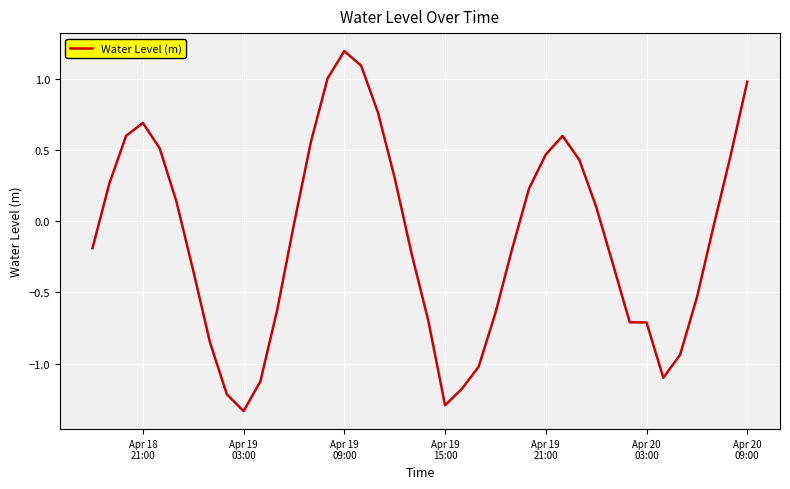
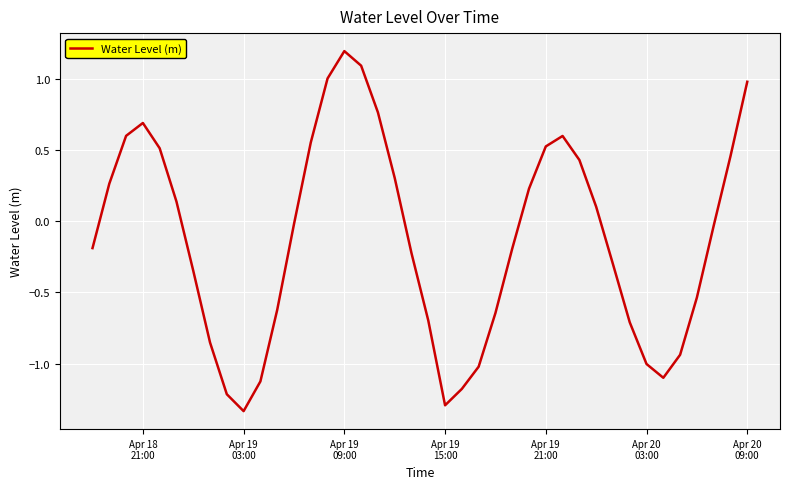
Apr 19 21:00: 0.47 -> 0.53
Apr 20 03:00: -0.71 -> -1.00
